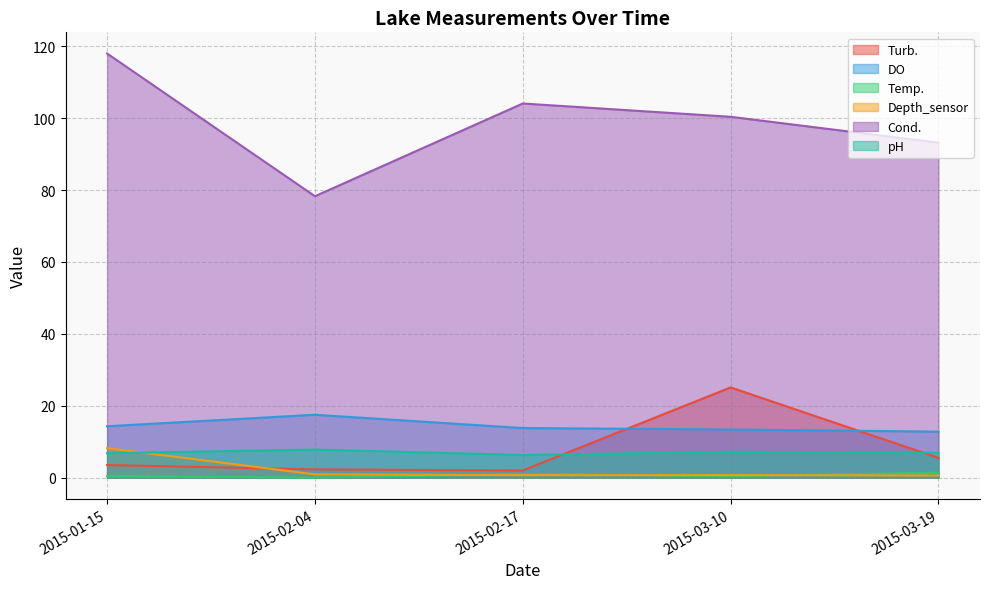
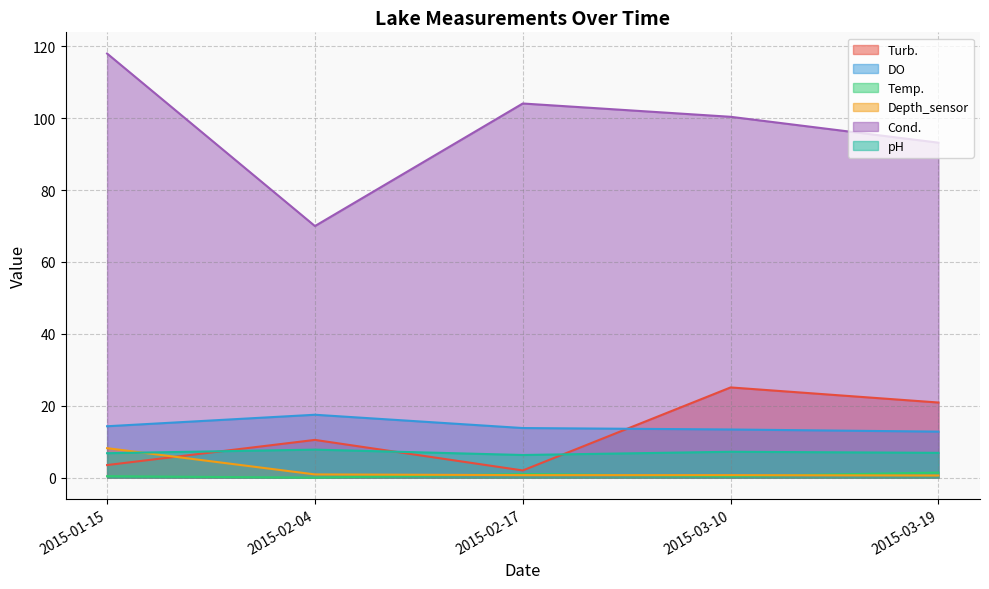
Turb., 2015-02-04: 2 -> 11
Cond., 2015-02-04: 78 -> 70
Turb., 2015-03-19: 6 -> 21
